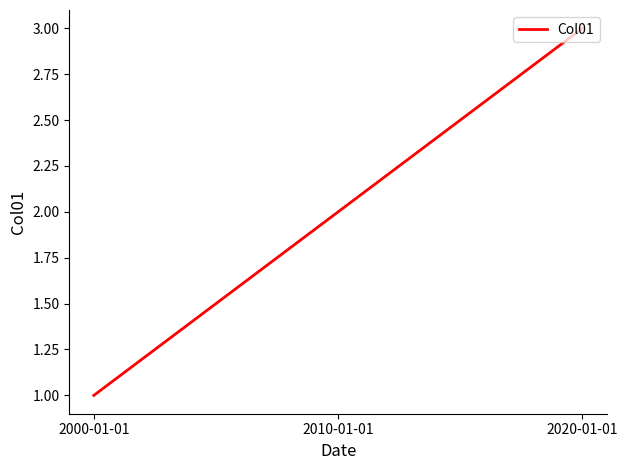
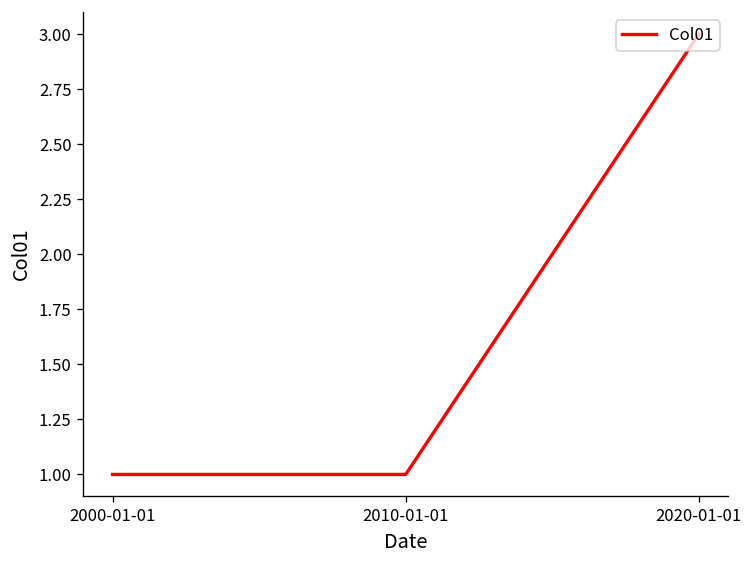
2010-01-01: 2 -> 1
